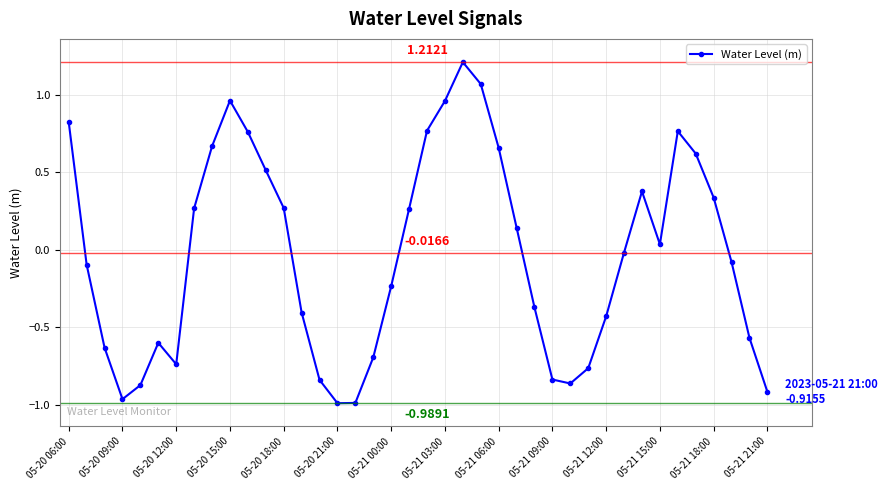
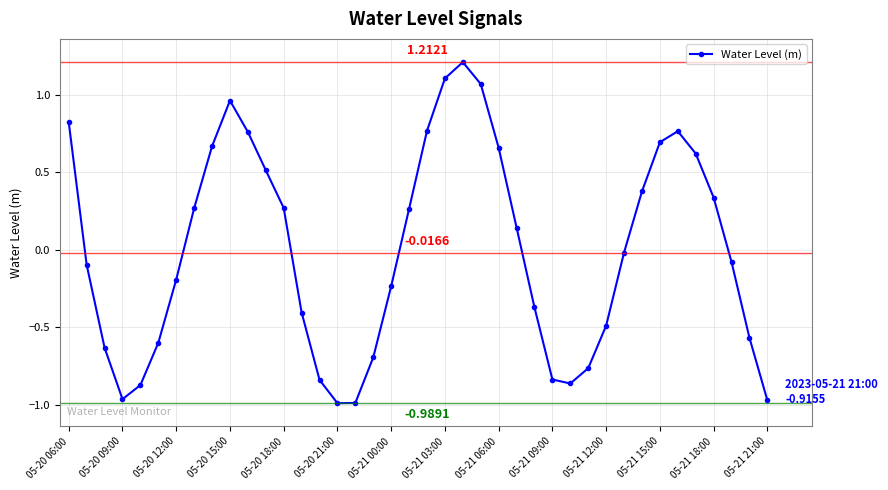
05-20 12:00: -0.74 -> -0.19
05-21 03:00: 0.96 -> 1.11
05-21 12:00: -0.43 -> -0.49
05-21 15:00: 0.04 -> 0.70
05-21 21:00: -0.92 -> -0.97
